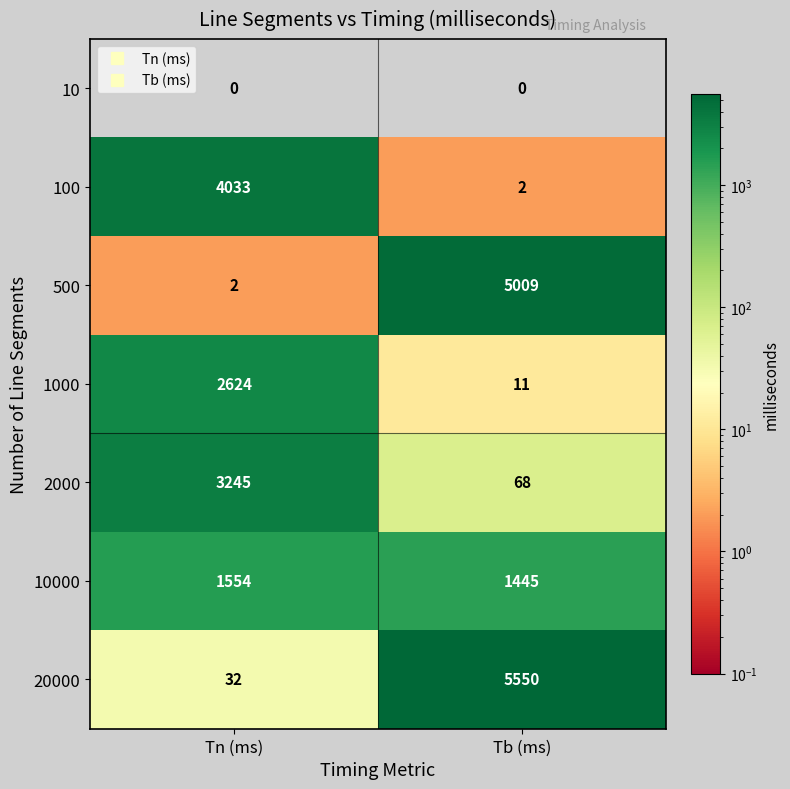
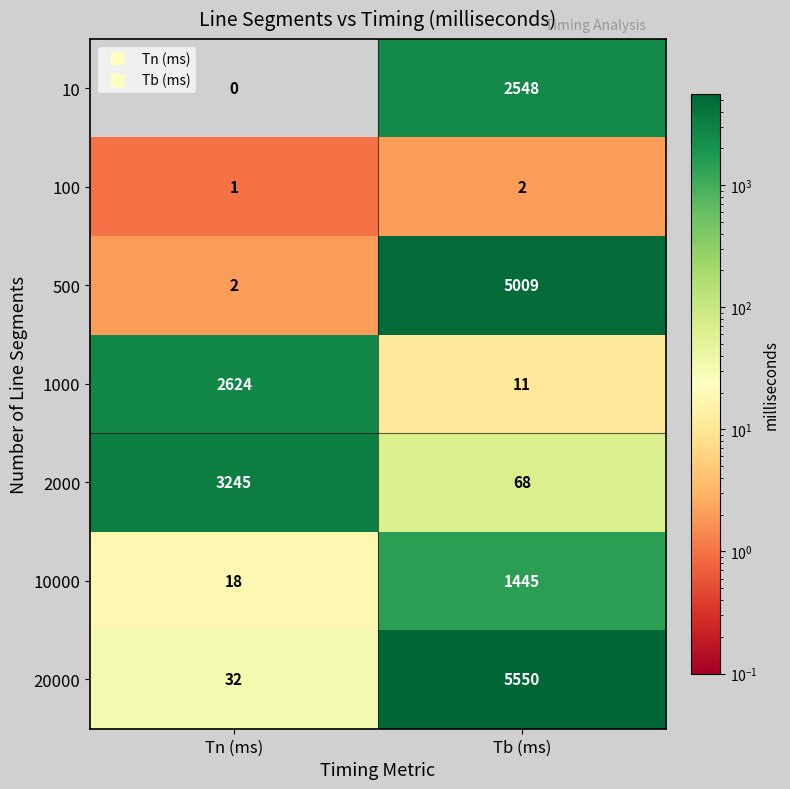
10, Tb (ms): 0 -> 2548
100, Tn (ms): 4033 -> 1
10000, Tn (ms): 1554 -> 18
